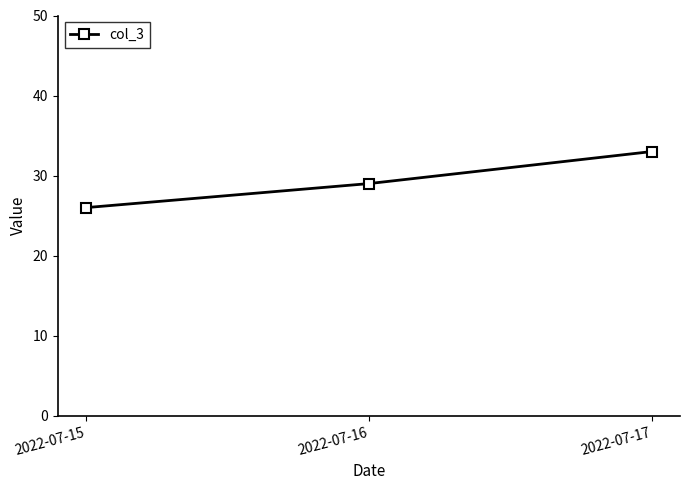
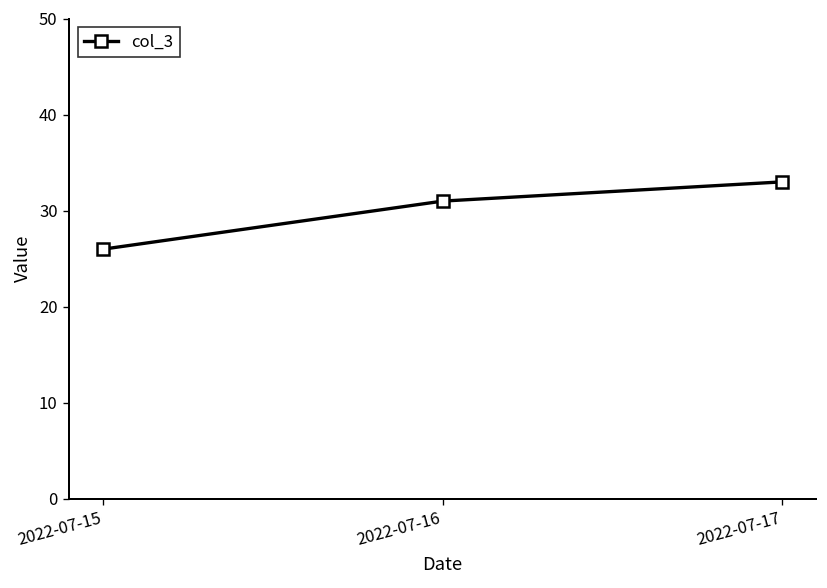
2022-07-16: 29 -> 31
